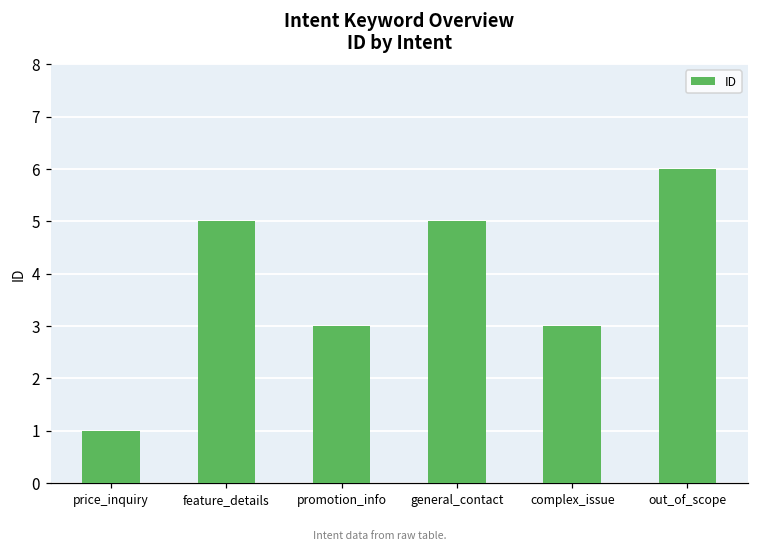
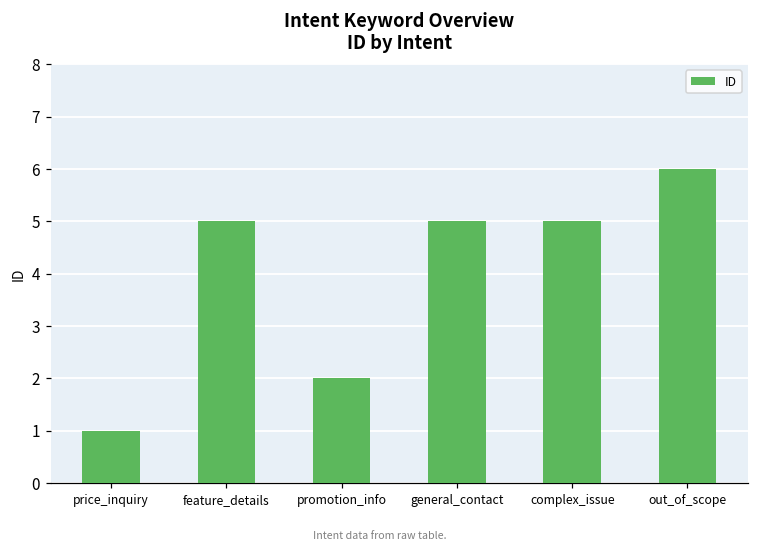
promotion_info: 3 -> 2
complex_issue: 3 -> 5
